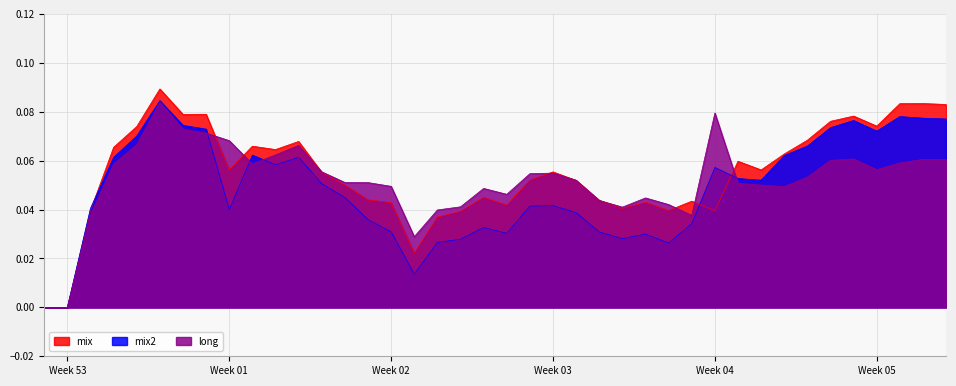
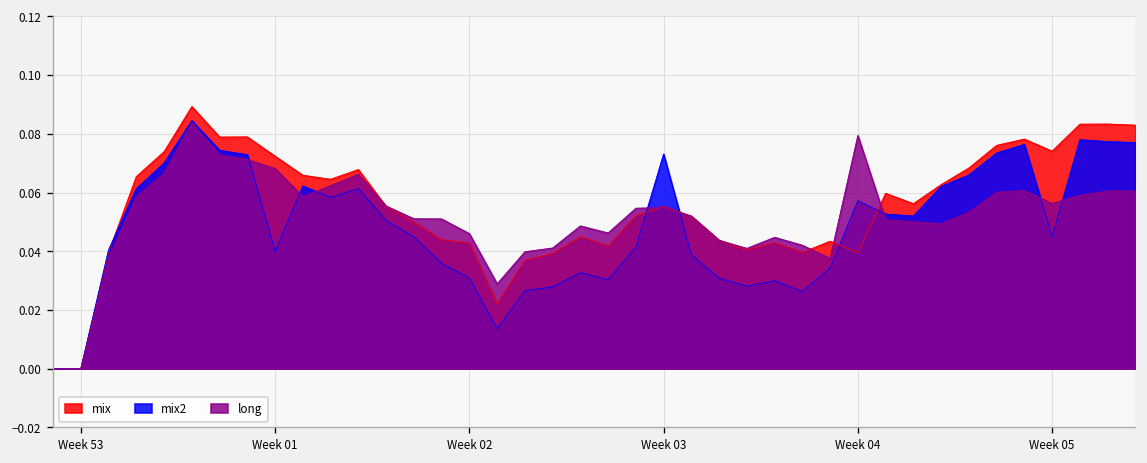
mix, Week 01: 0.056 -> 0.072
long, Week 02: 0.049 -> 0.046
mix2, Week 03: 0.042 -> 0.073
mix2, Week 05: 0.072 -> 0.045
